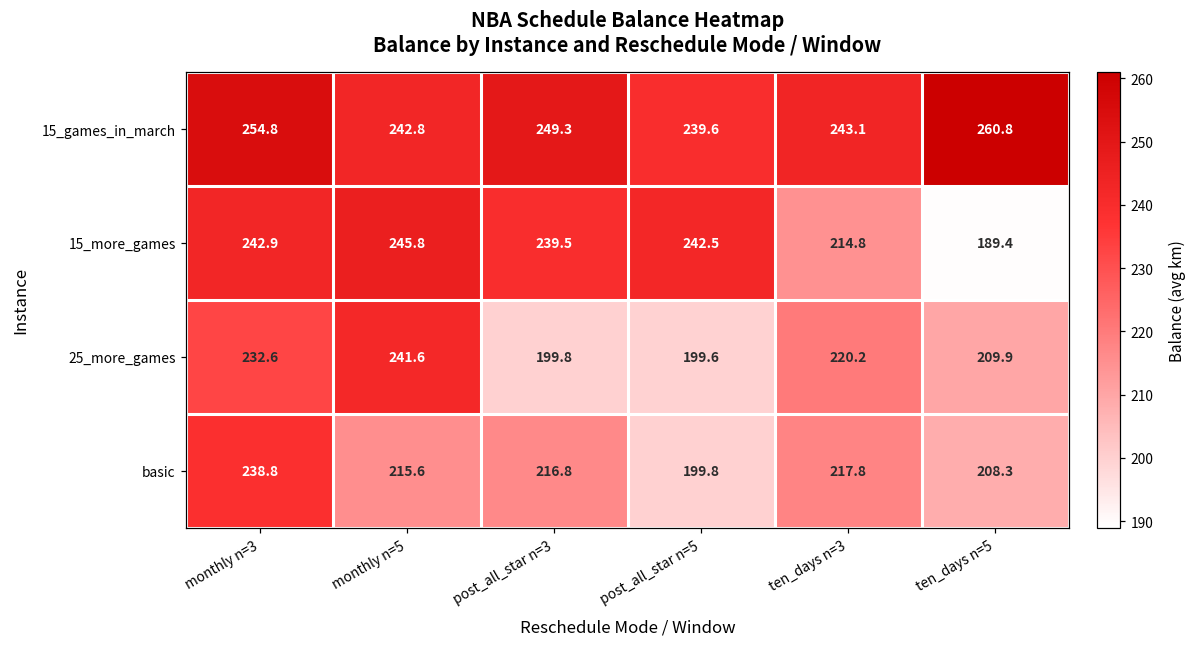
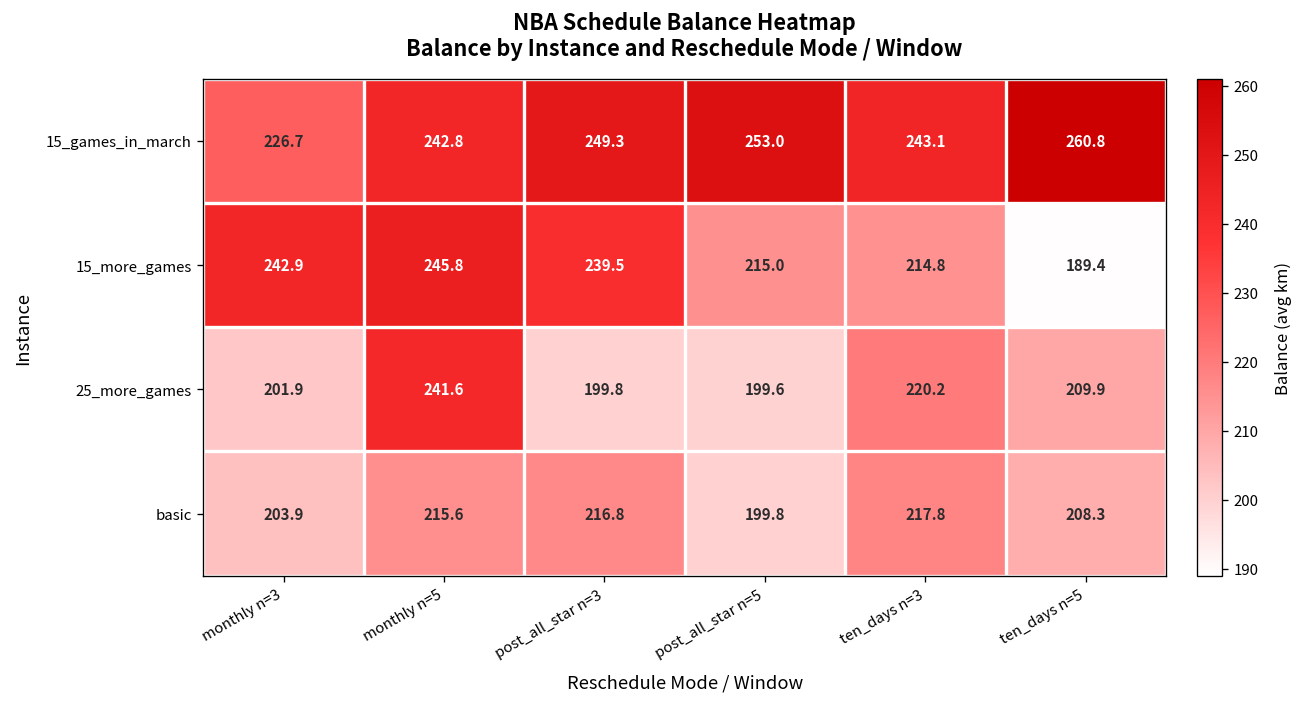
15_games_in_march, monthly n=3: 254.8 -> 226.7
15_games_in_march, post_all_star n=5: 239.6 -> 253.0
15_more_games, post_all_star n=5: 242.5 -> 215.0
25_more_games, monthly n=3: 232.6 -> 201.9
basic, monthly n=3: 238.8 -> 203.9
